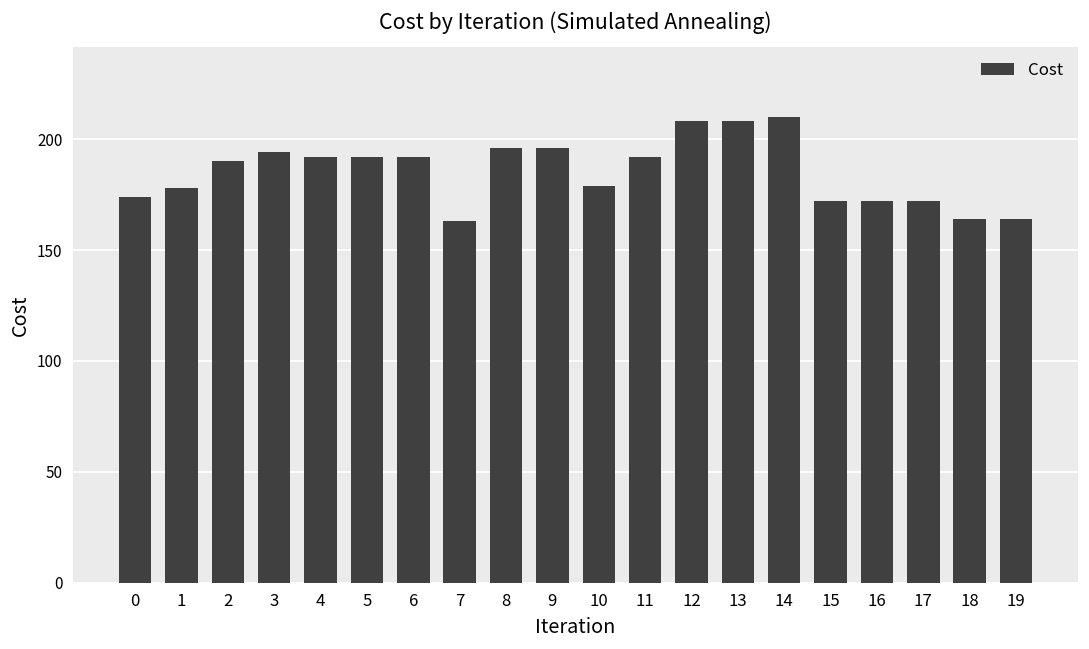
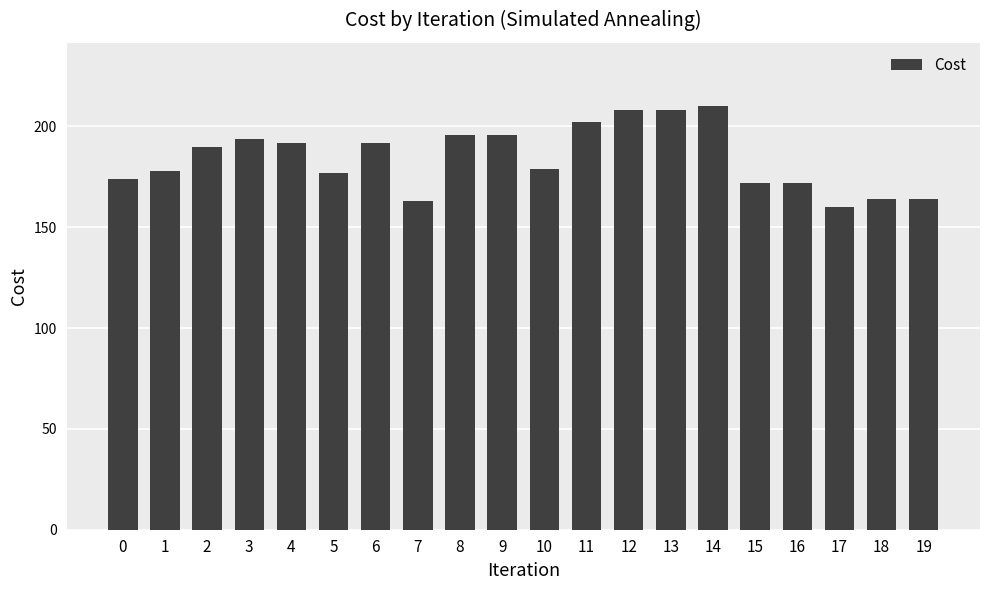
5: 192 -> 177
11: 192 -> 202
17: 172 -> 160
